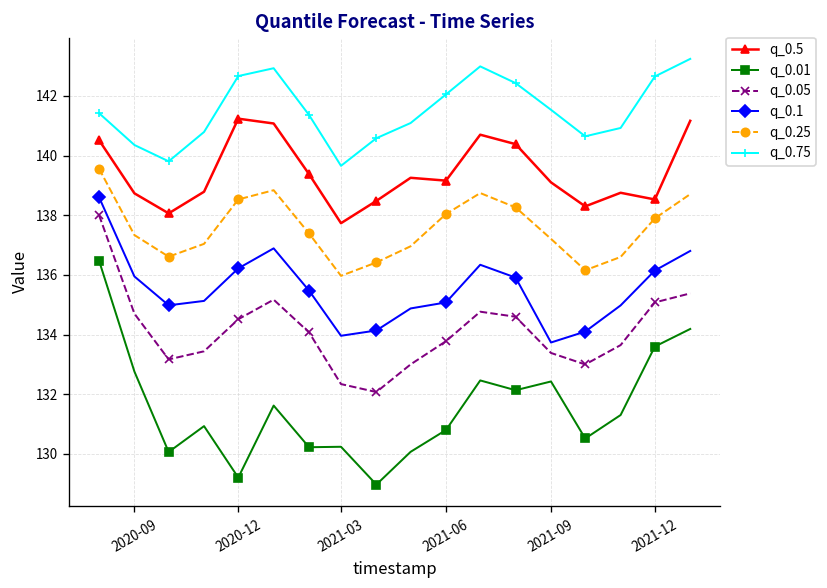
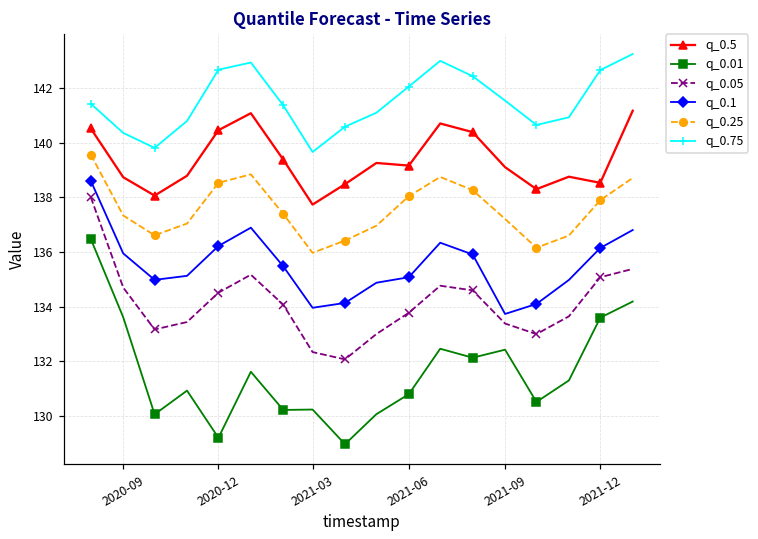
q_0.01, 2020-09: 132.8 -> 133.6
q_0.5, 2020-12: 141.2 -> 140.5
